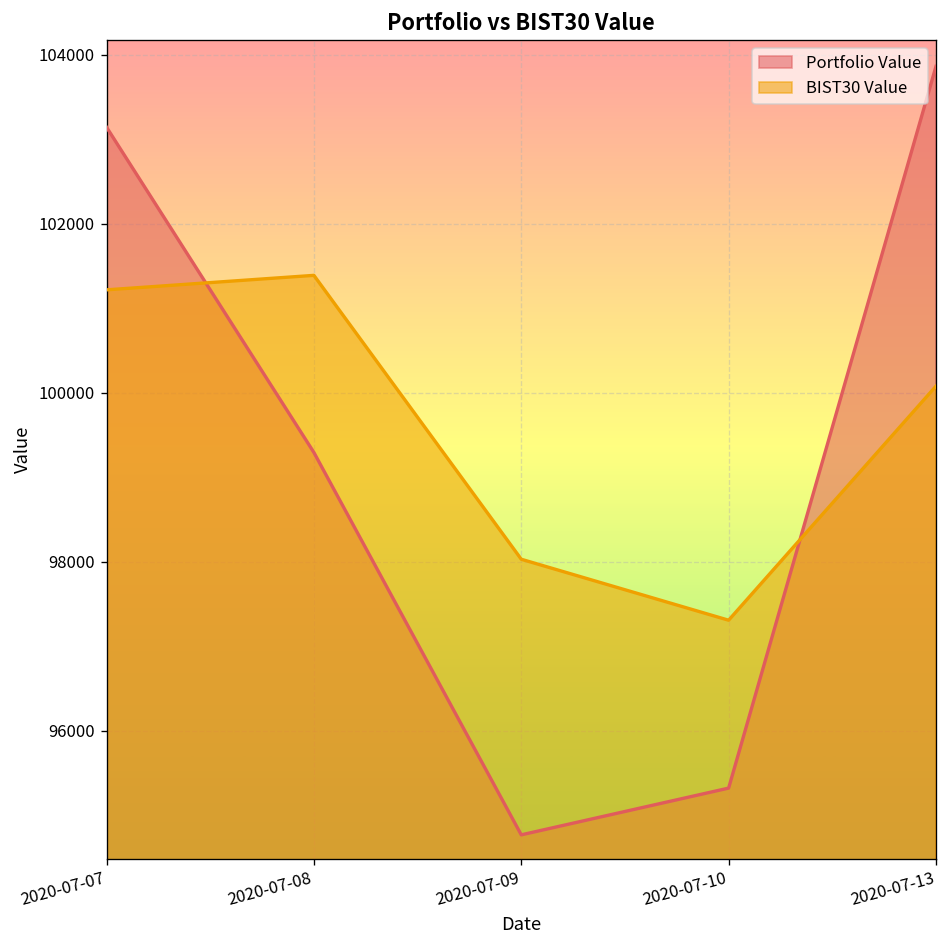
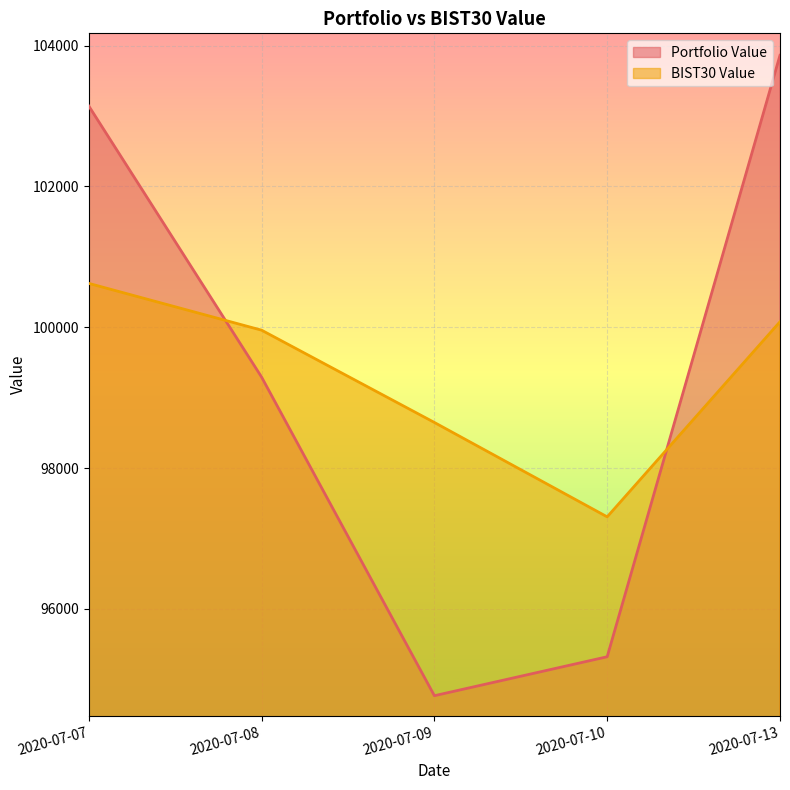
BIST30 Value, 2020-07-07: 101200 -> 100600
BIST30 Value, 2020-07-08: 101400 -> 100000
BIST30 Value, 2020-07-09: 98000 -> 98600
